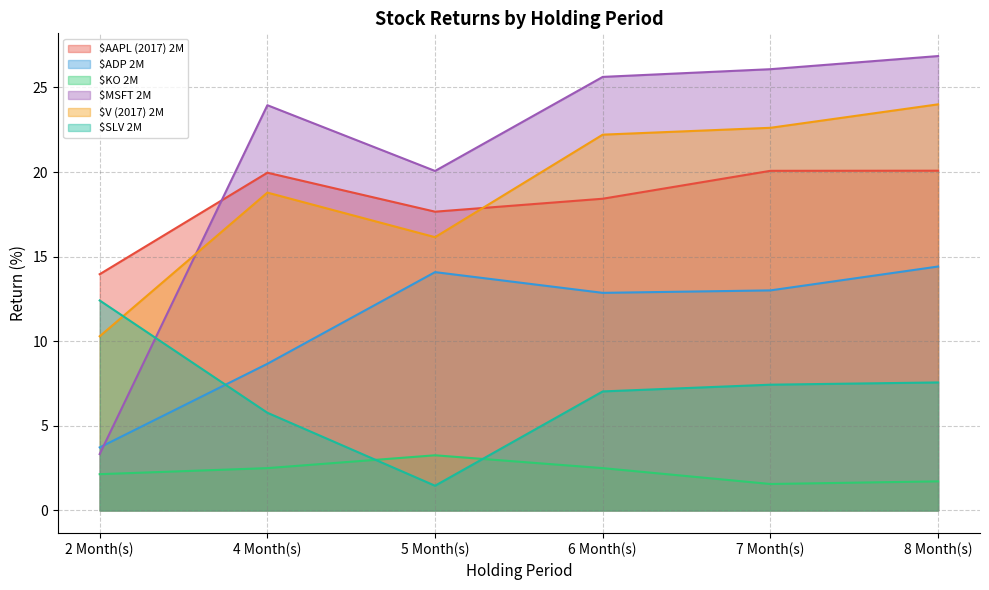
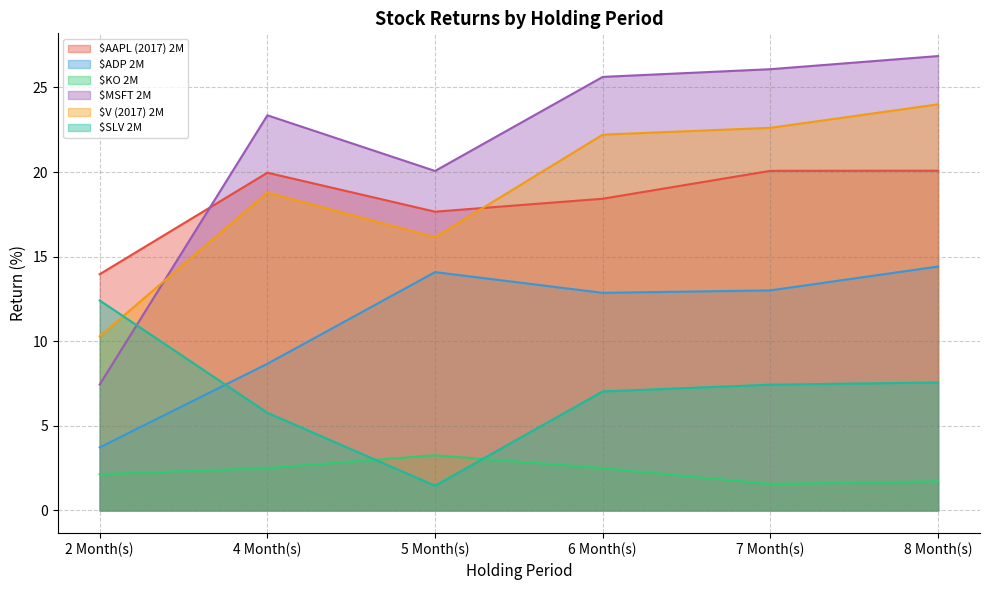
$MSFT 2M, 2 Month(s): 3.3 -> 7.4
$MSFT 2M, 4 Month(s): 23.9 -> 23.4
